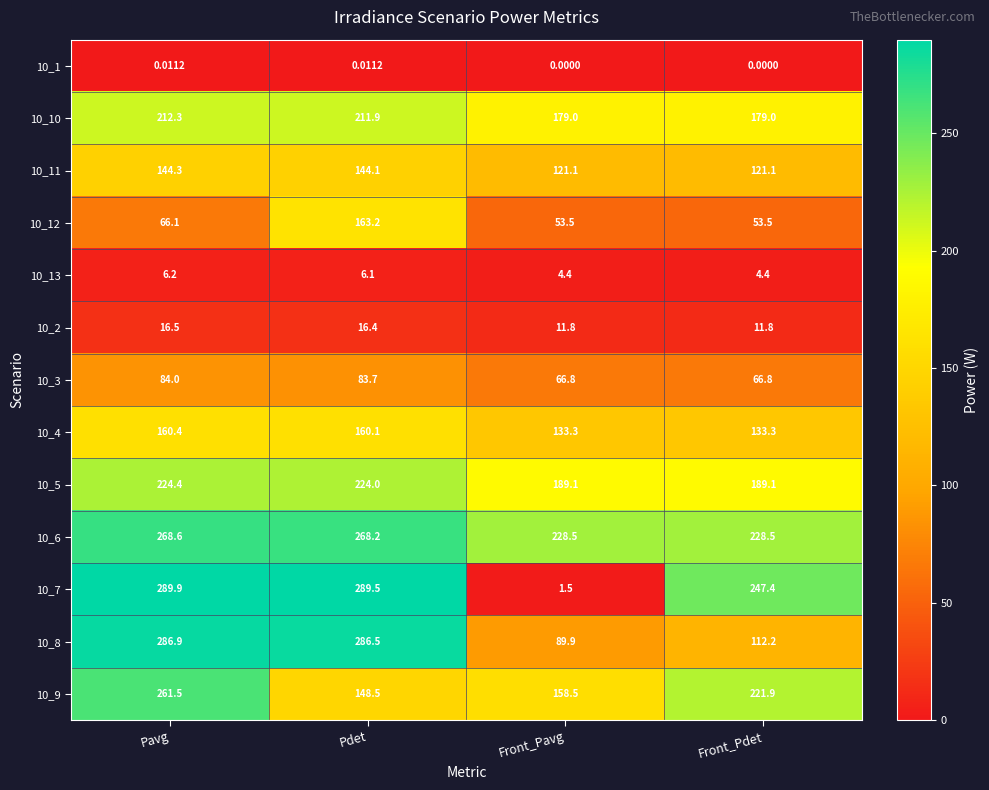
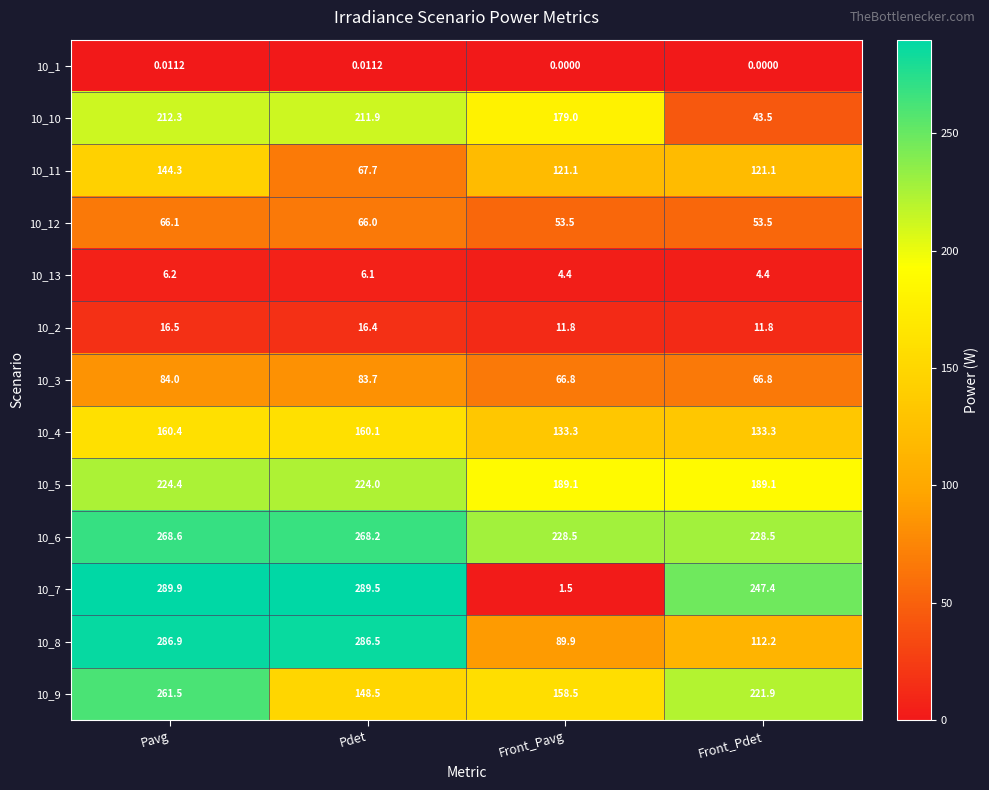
10_10, Front_Pdet: 179.0 -> 43.5
10_11, Pdet: 144.1 -> 67.7
10_12, Pdet: 163.2 -> 66.0
